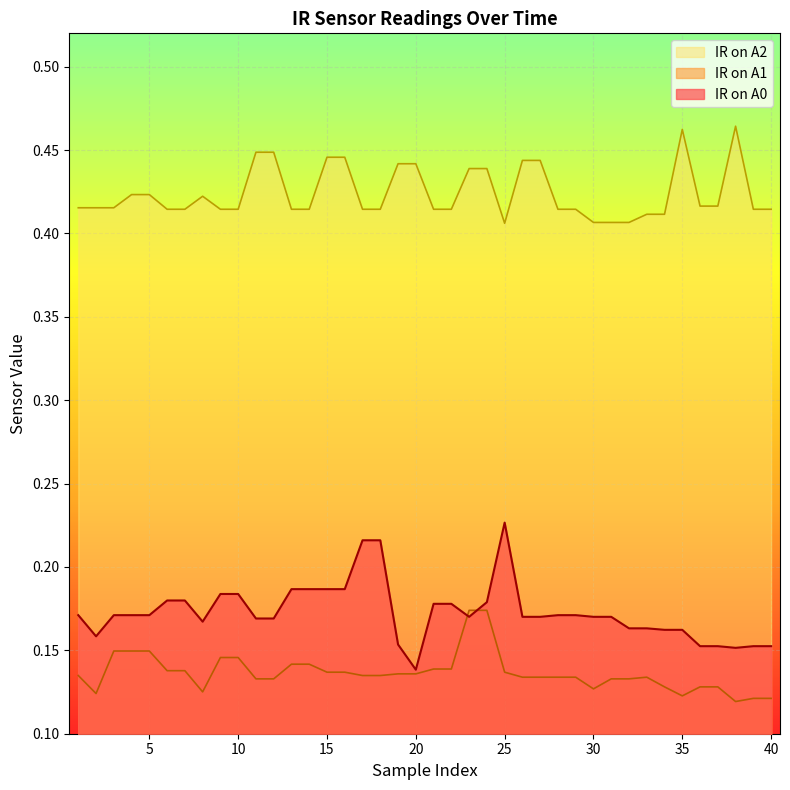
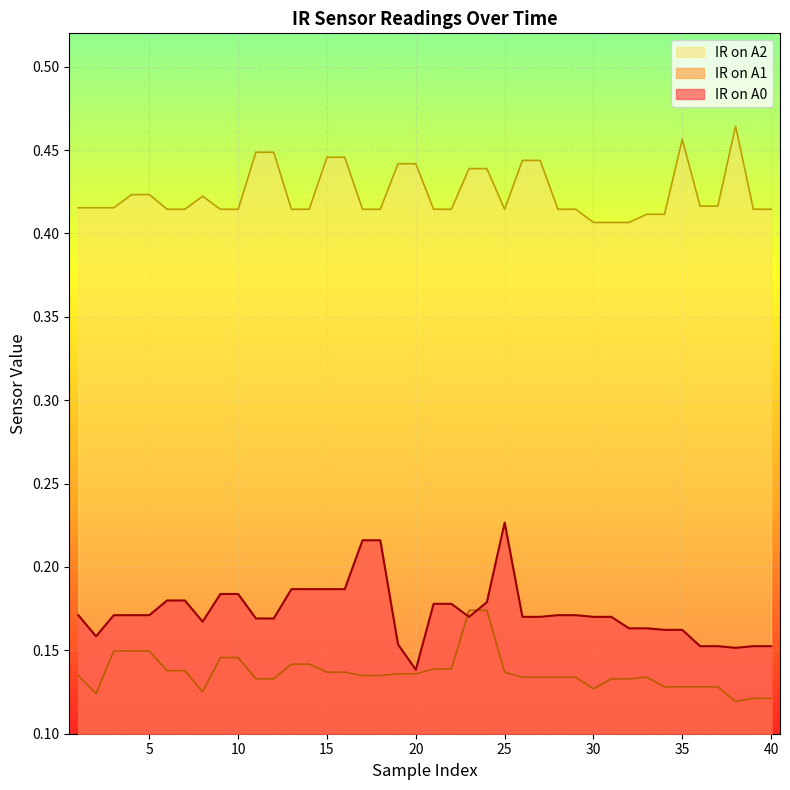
IR on A2, 25: 0.406 -> 0.415
IR on A2, 35: 0.462 -> 0.457
IR on A1, 35: 0.123 -> 0.128
